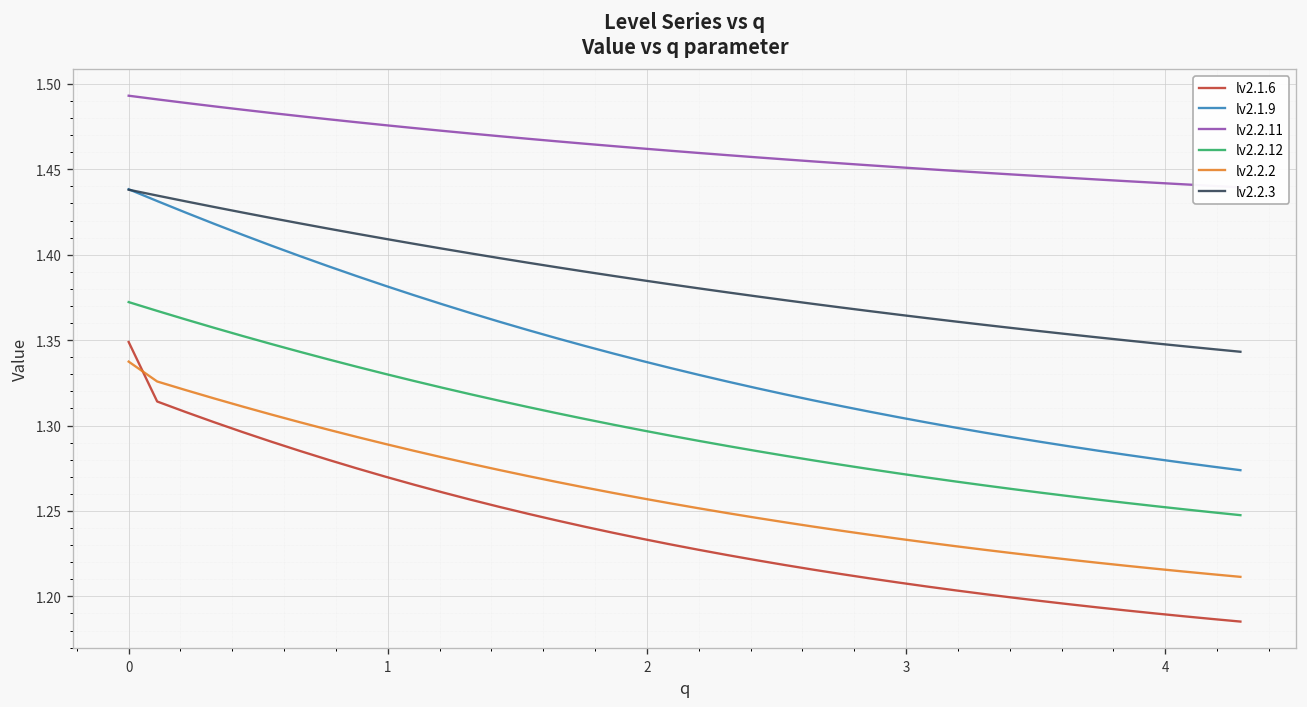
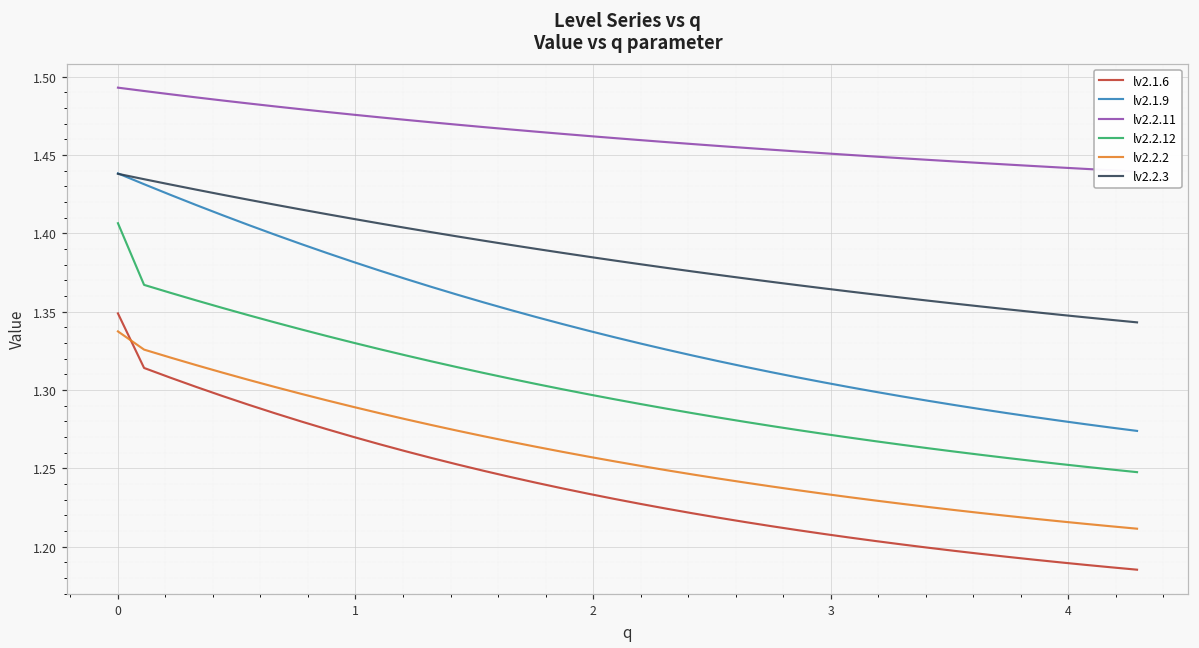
lv2.2.12, 0: 1.372 -> 1.406
